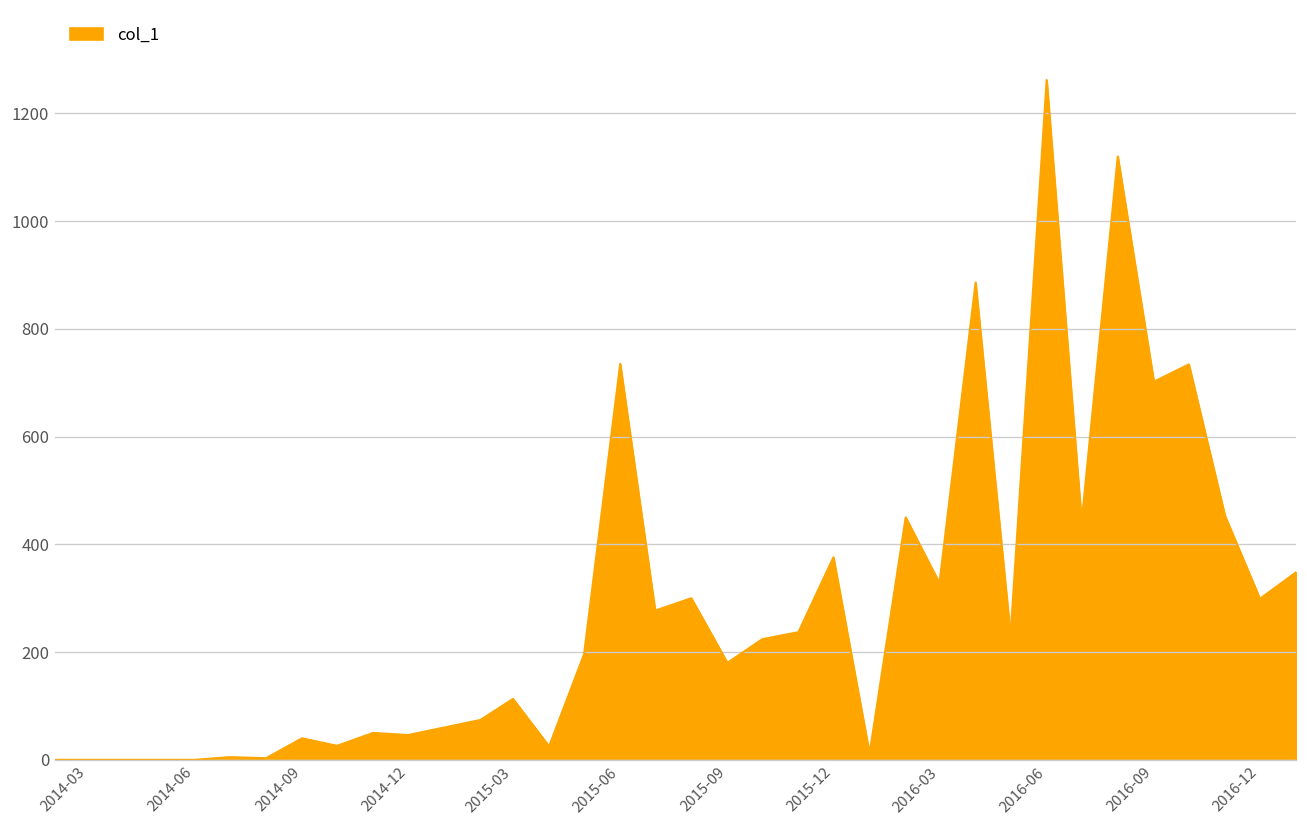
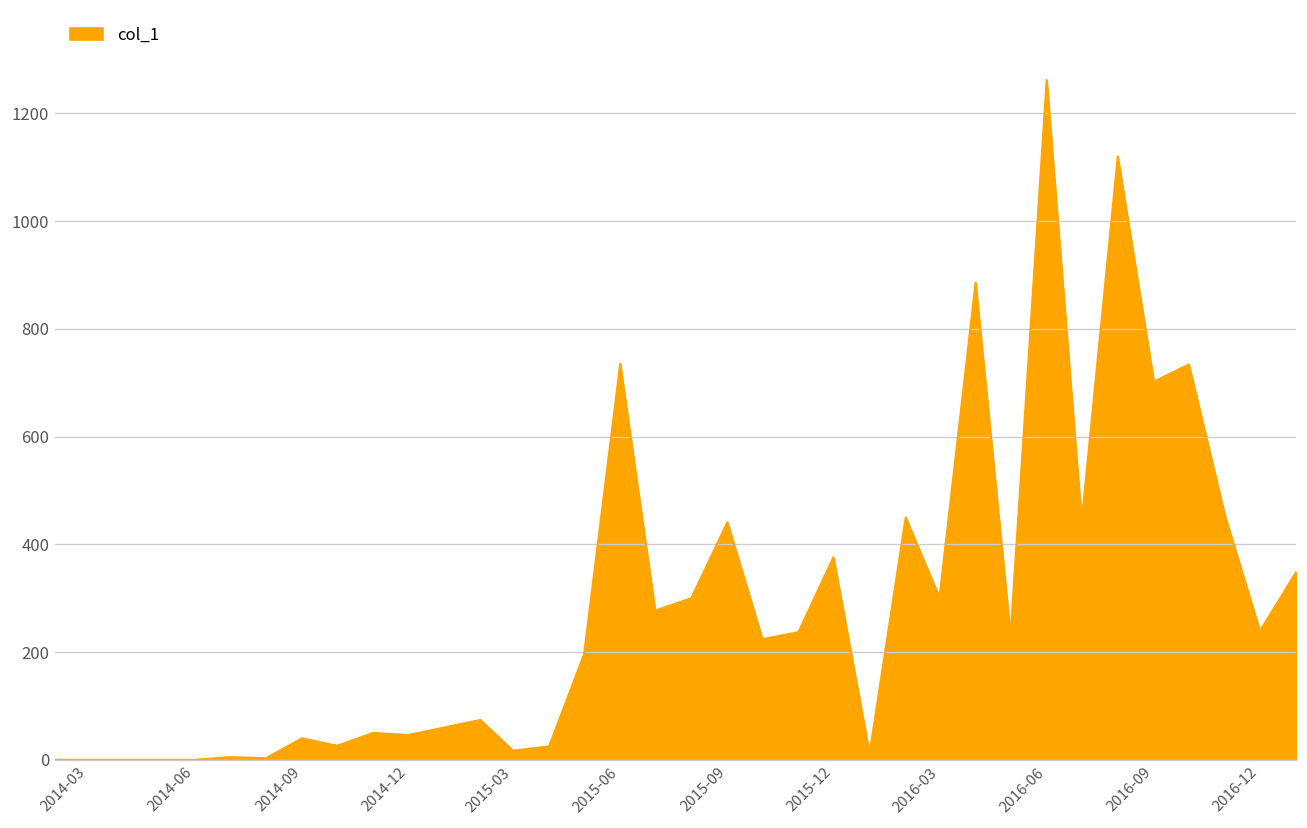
2015-03: 110 -> 20
2015-09: 180 -> 440
2016-03: 330 -> 300
2016-12: 300 -> 240
